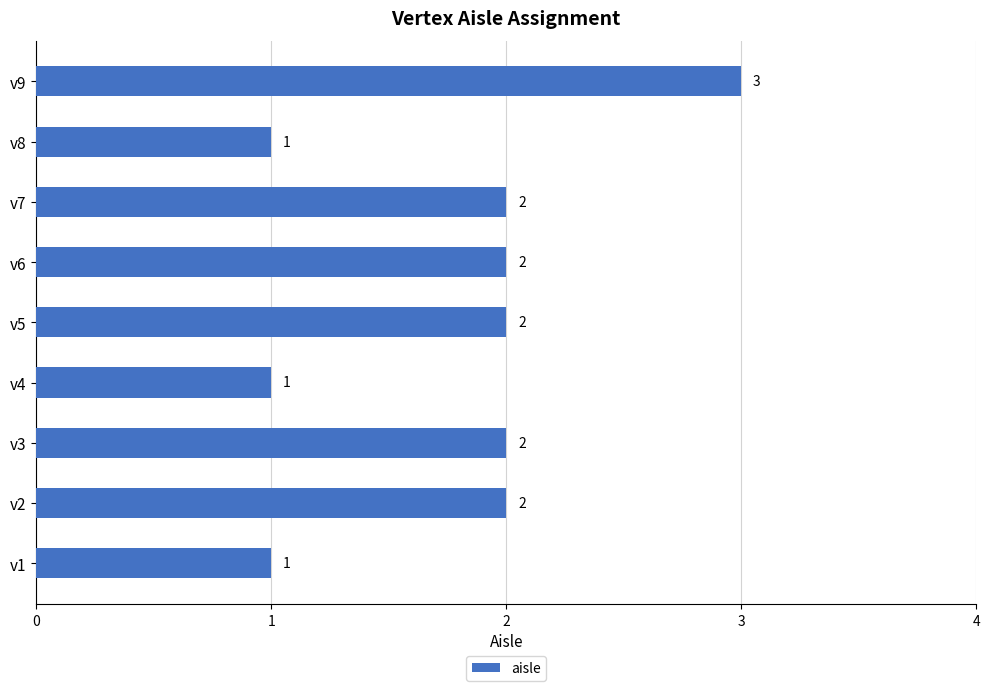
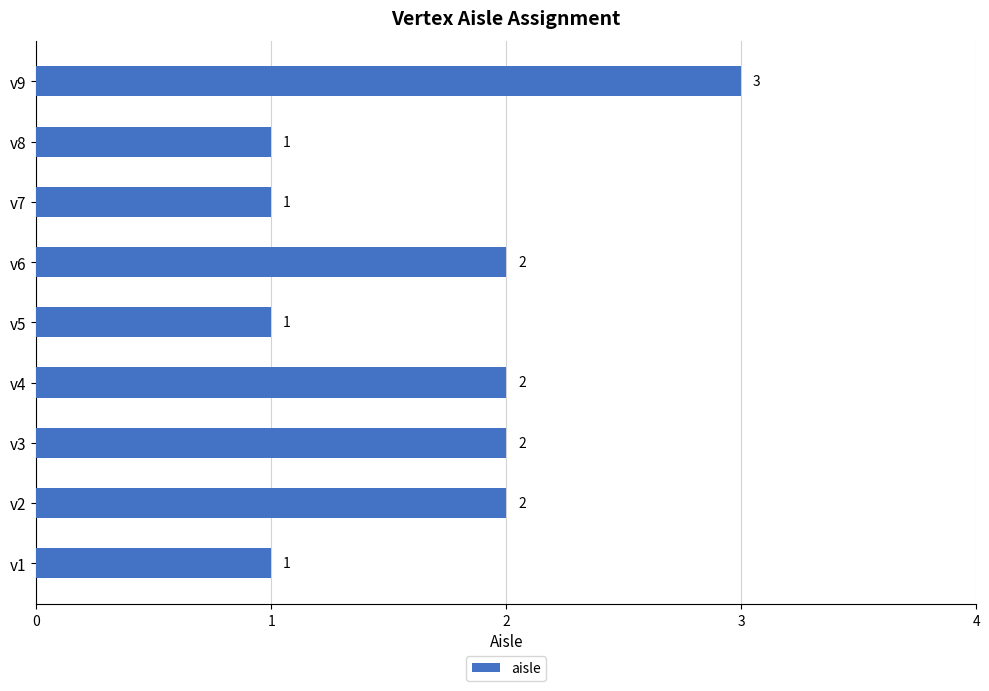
v7: 2 -> 1
v5: 2 -> 1
v4: 1 -> 2
